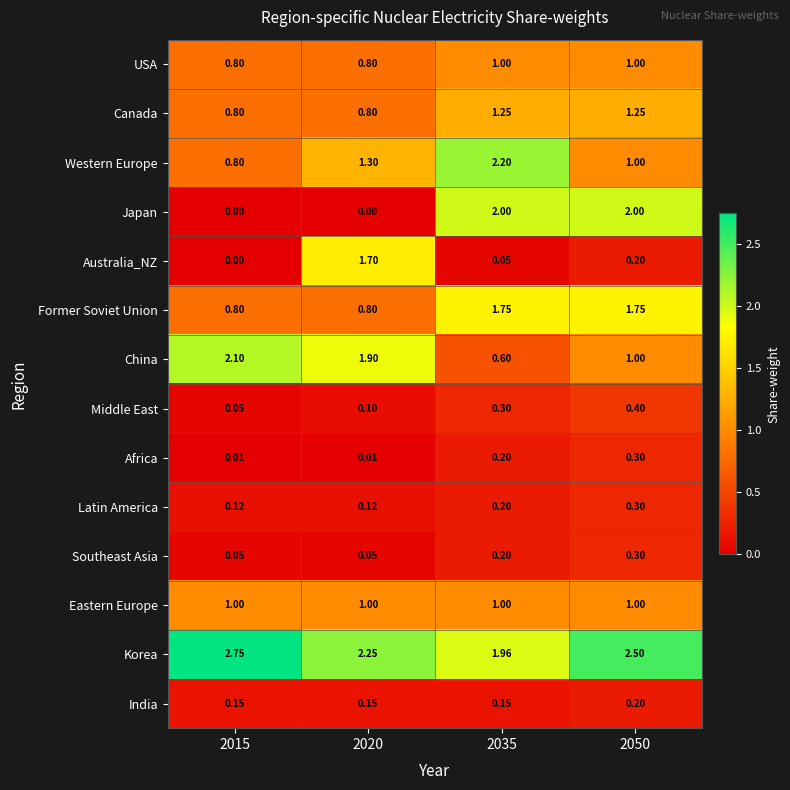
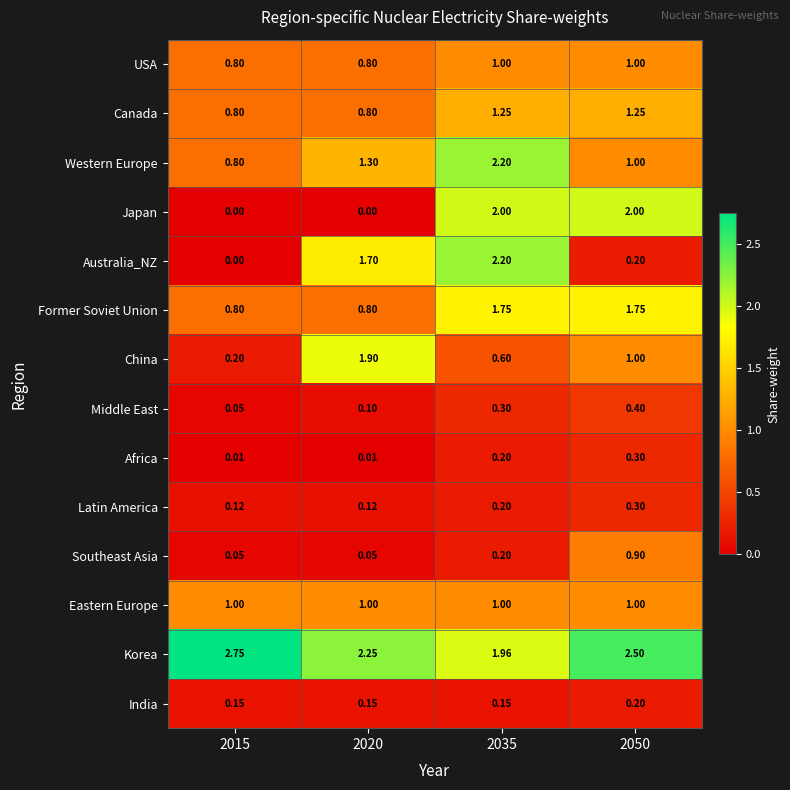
Australia_NZ, 2035: 0.05 -> 2.20
China, 2015: 2.10 -> 0.20
Southeast Asia, 2050: 0.30 -> 0.90
